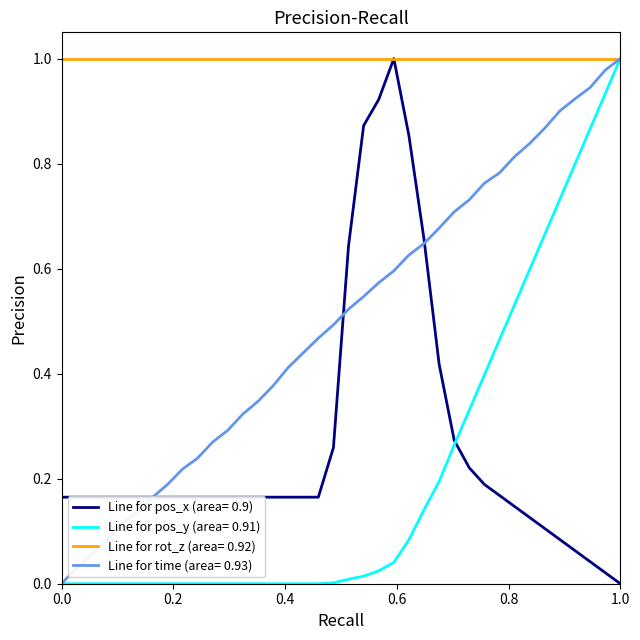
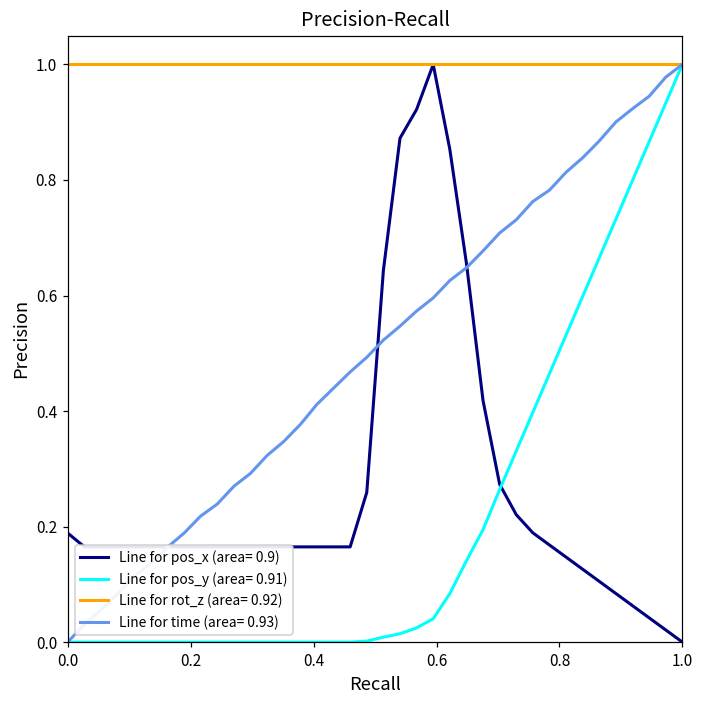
Line for pos_x (area= 0.9), 0.0: 0.16 -> 0.19
